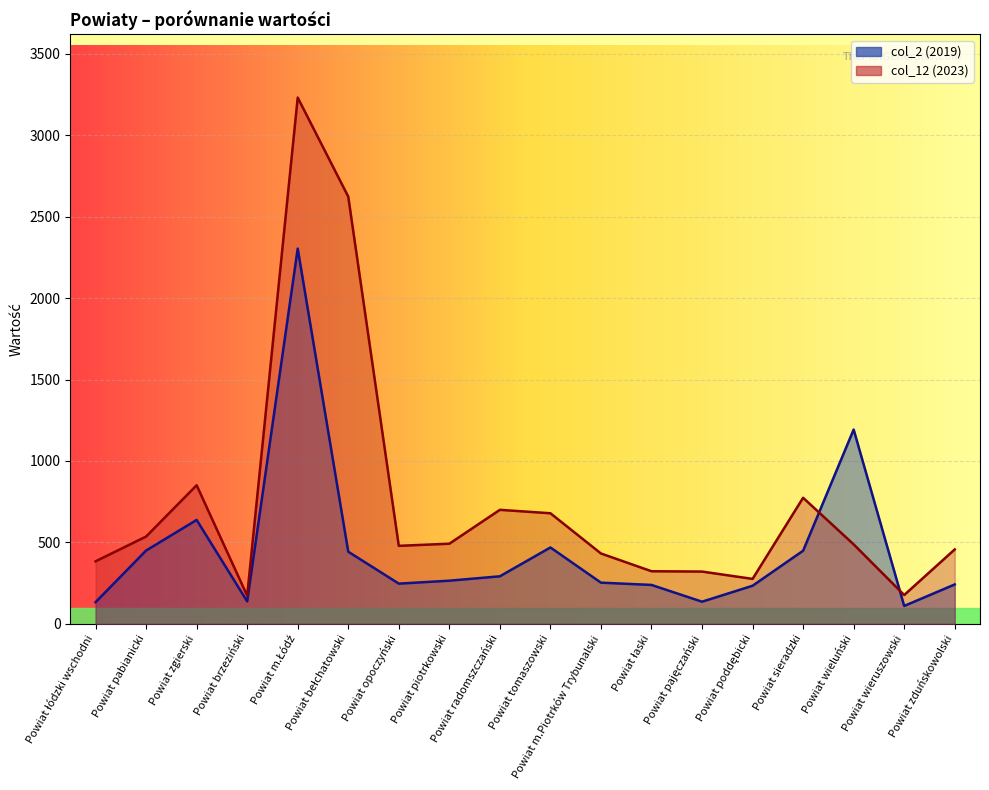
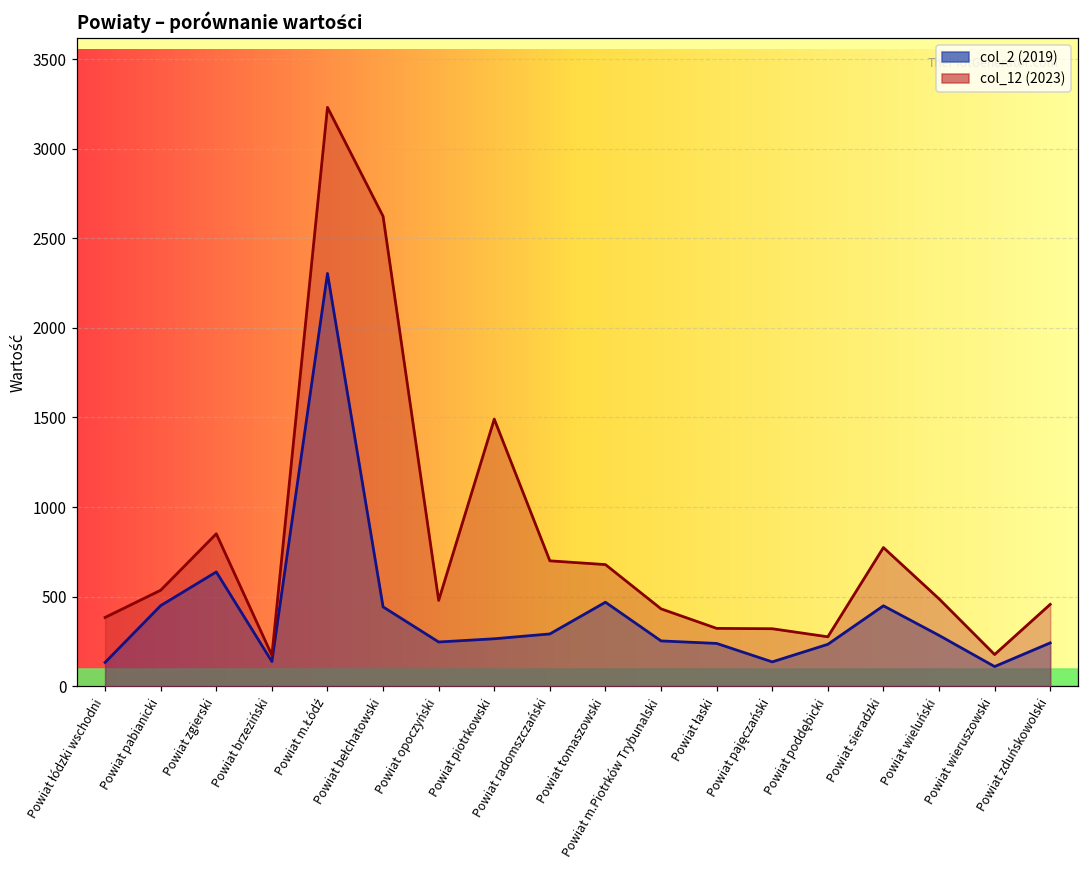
col_12 (2023), Powiat piotrkowski: 490 -> 1490
col_2 (2019), Powiat wieluński: 1190 -> 280
